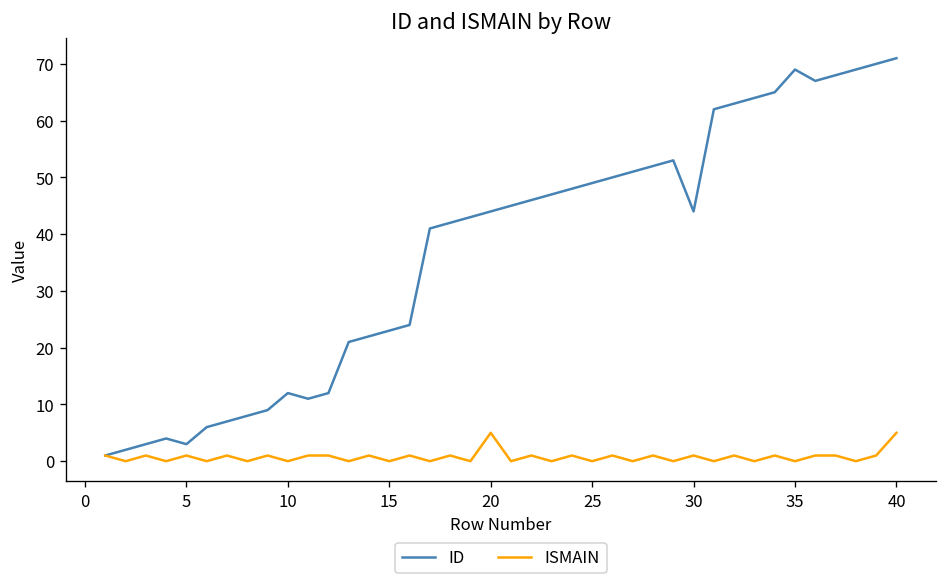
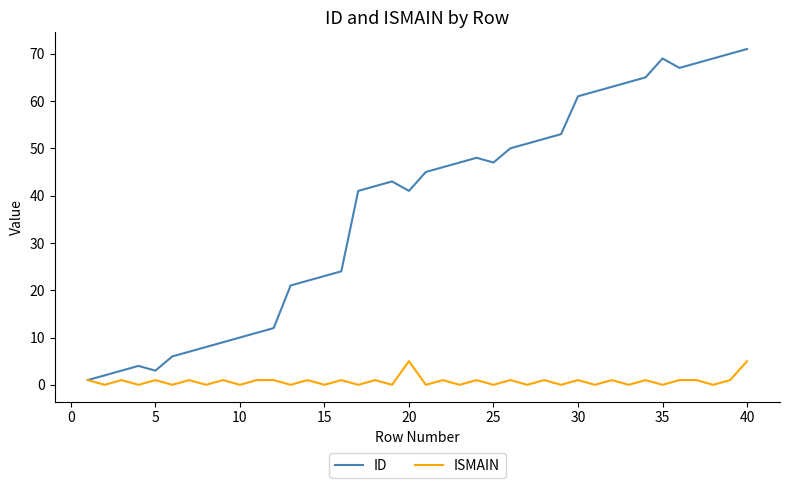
ID, 10: 12 -> 10
ID, 20: 44 -> 41
ID, 25: 49 -> 47
ID, 30: 44 -> 61
